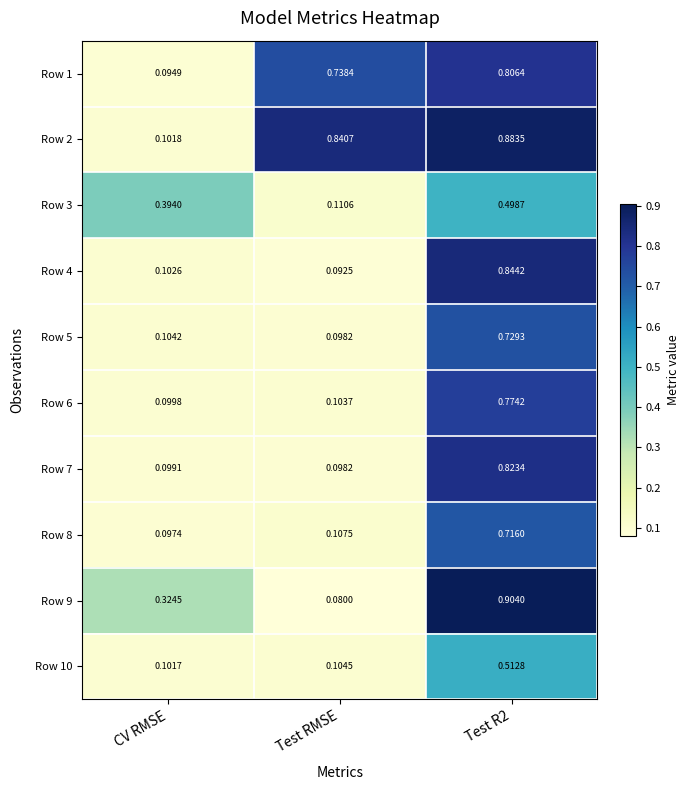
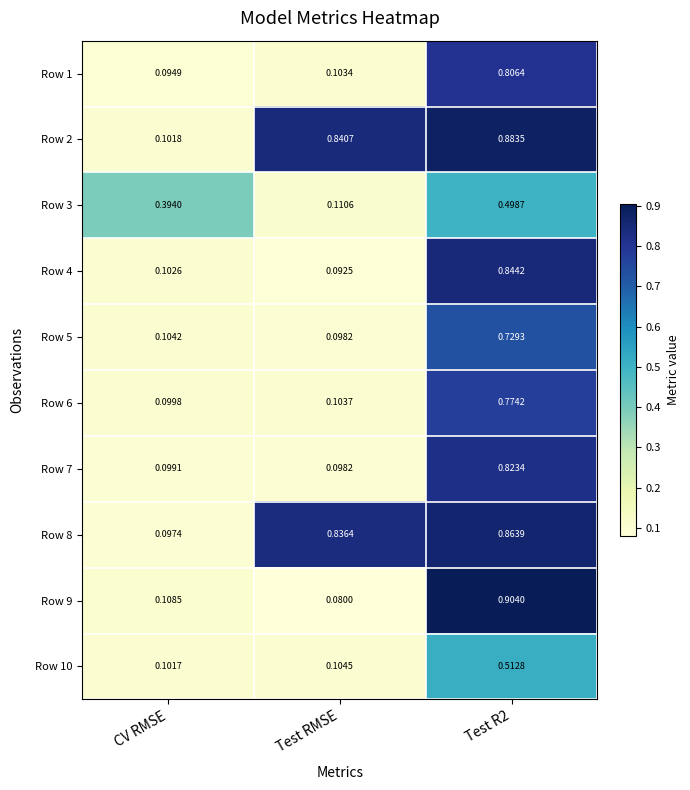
Row 1, Test RMSE: 0.7384 -> 0.1034
Row 8, Test RMSE: 0.1075 -> 0.8364
Row 8, Test R2: 0.7160 -> 0.8639
Row 9, CV RMSE: 0.3245 -> 0.1085
